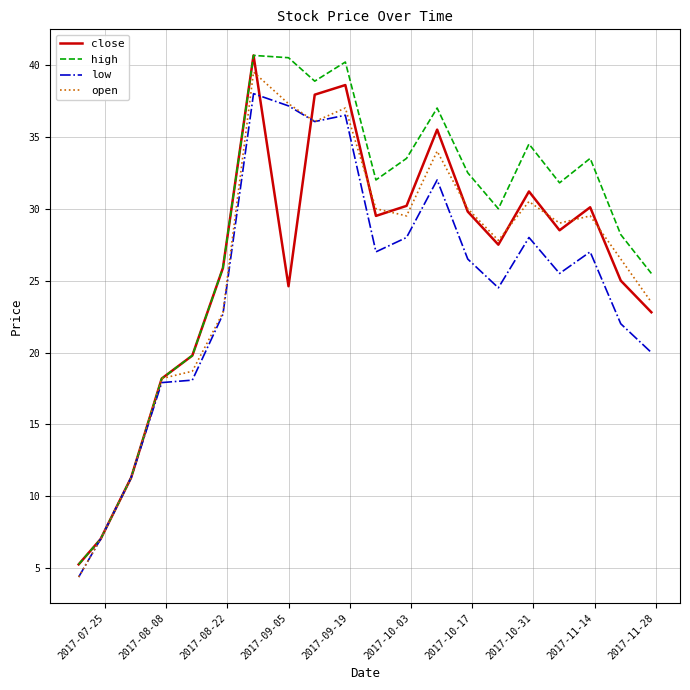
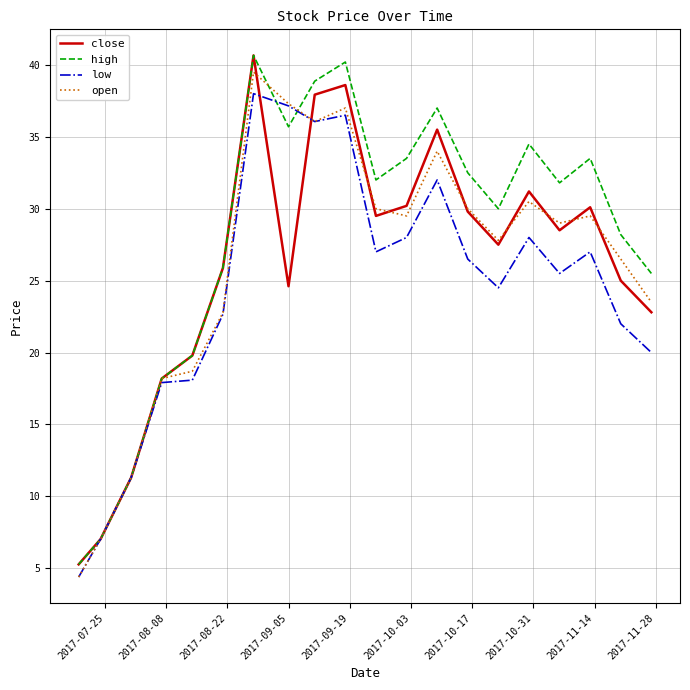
high, 2017-09-05: 40.5 -> 35.7
